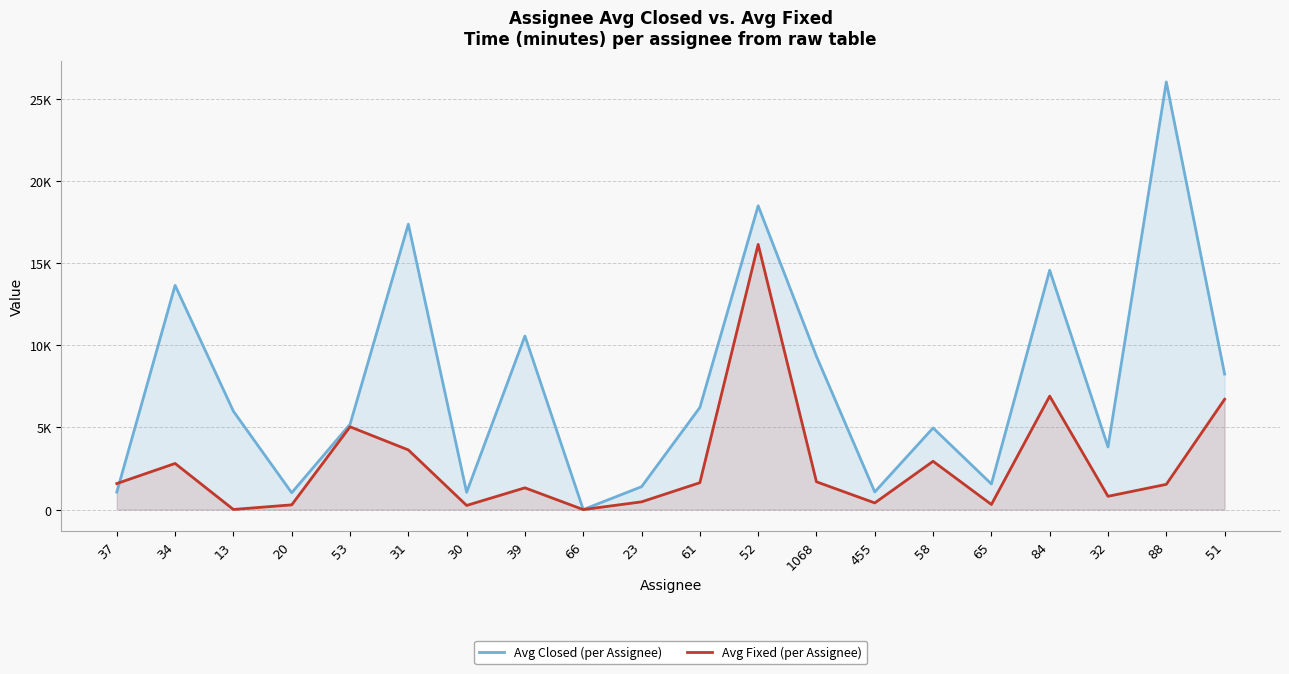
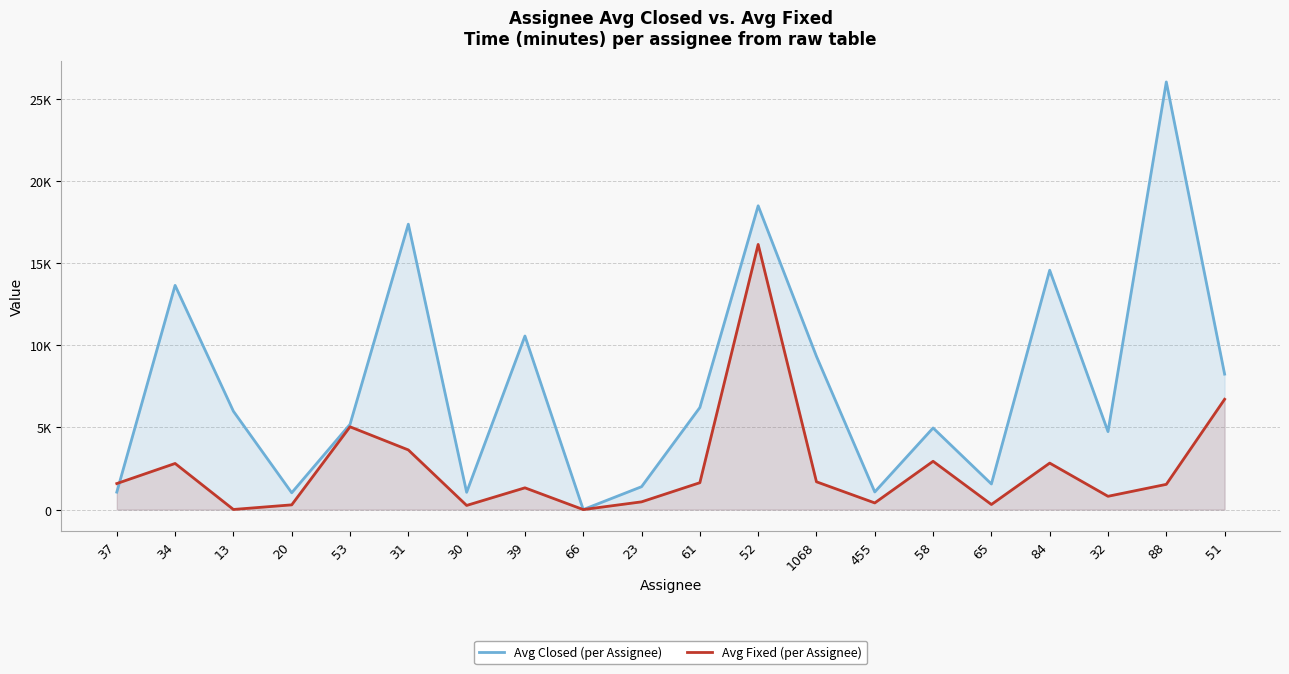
Avg Fixed (per Assignee), 84: 6900 -> 2800
Avg Closed (per Assignee), 32: 3800 -> 4700
